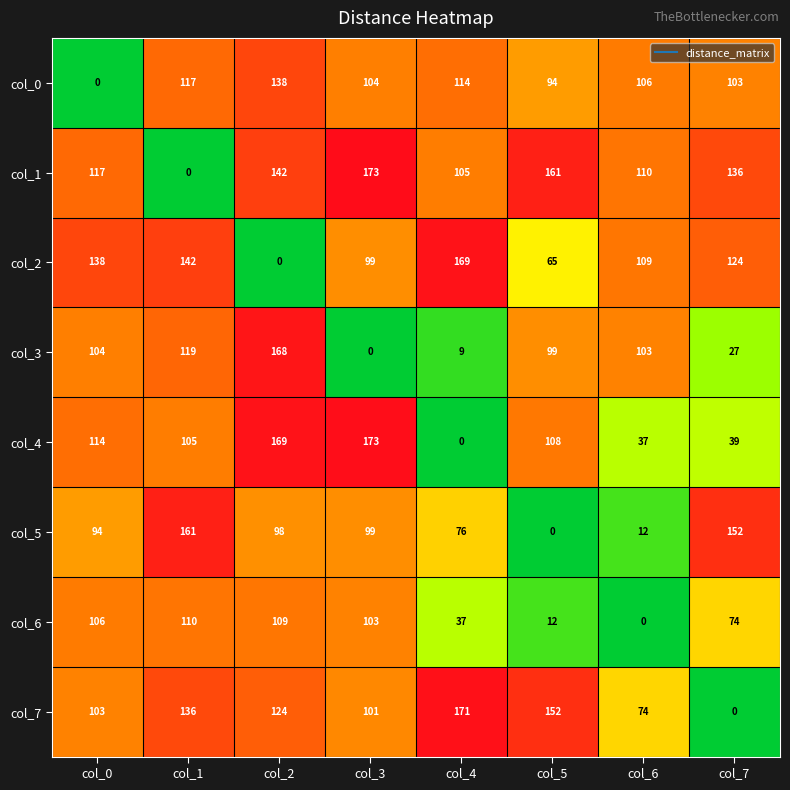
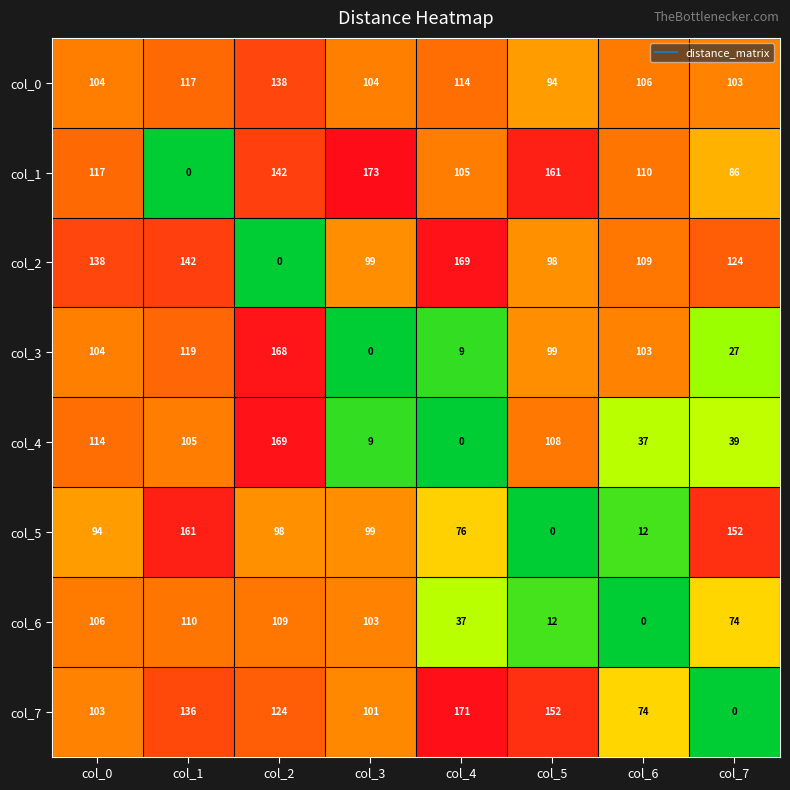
col_0, col_0: 0 -> 104
col_1, col_7: 136 -> 86
col_2, col_5: 65 -> 98
col_4, col_3: 173 -> 9
